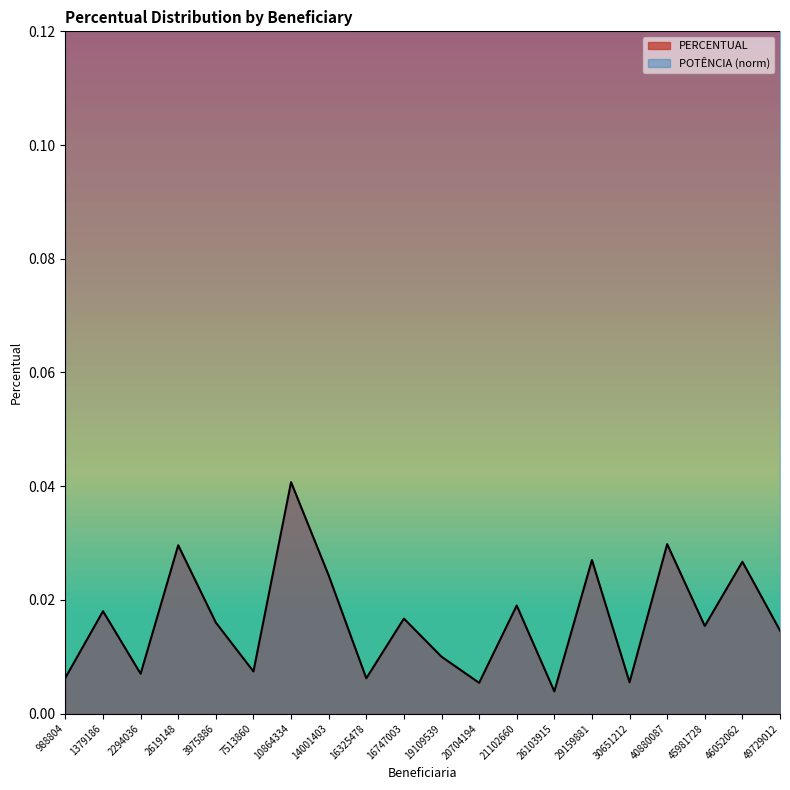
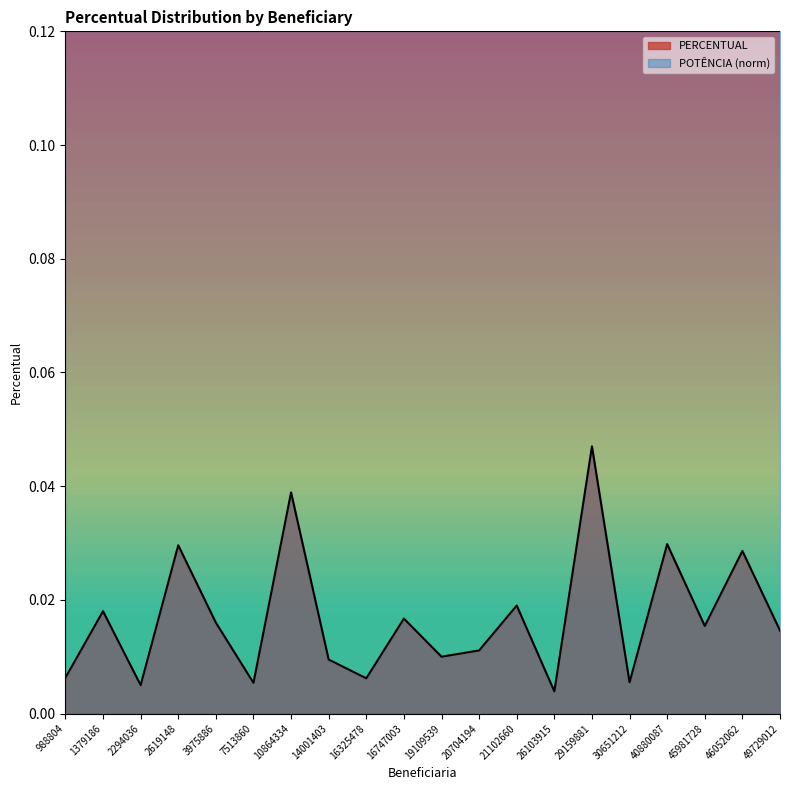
PERCENTUAL, 2294036: 0.007 -> 0.005
PERCENTUAL, 7513860: 0.007 -> 0.005
PERCENTUAL, 10864334: 0.041 -> 0.039
PERCENTUAL, 14001403: 0.024 -> 0.010
PERCENTUAL, 20704194: 0.005 -> 0.011
PERCENTUAL, 29159881: 0.027 -> 0.047
PERCENTUAL, 46052062: 0.027 -> 0.029
